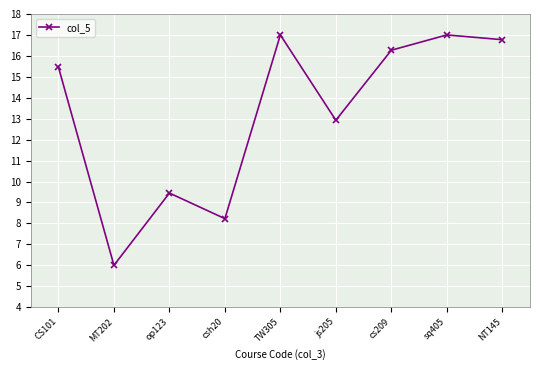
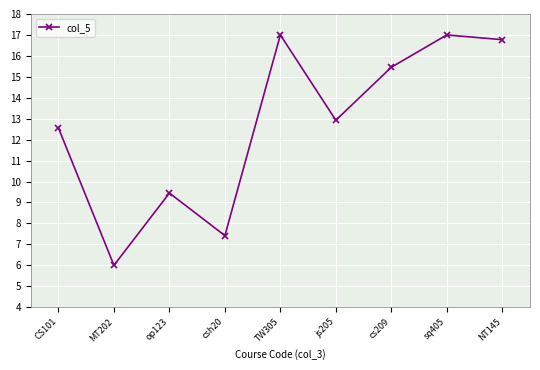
CS101: 15.5 -> 12.6
csh20: 8.2 -> 7.4
cs209: 16.3 -> 15.5
